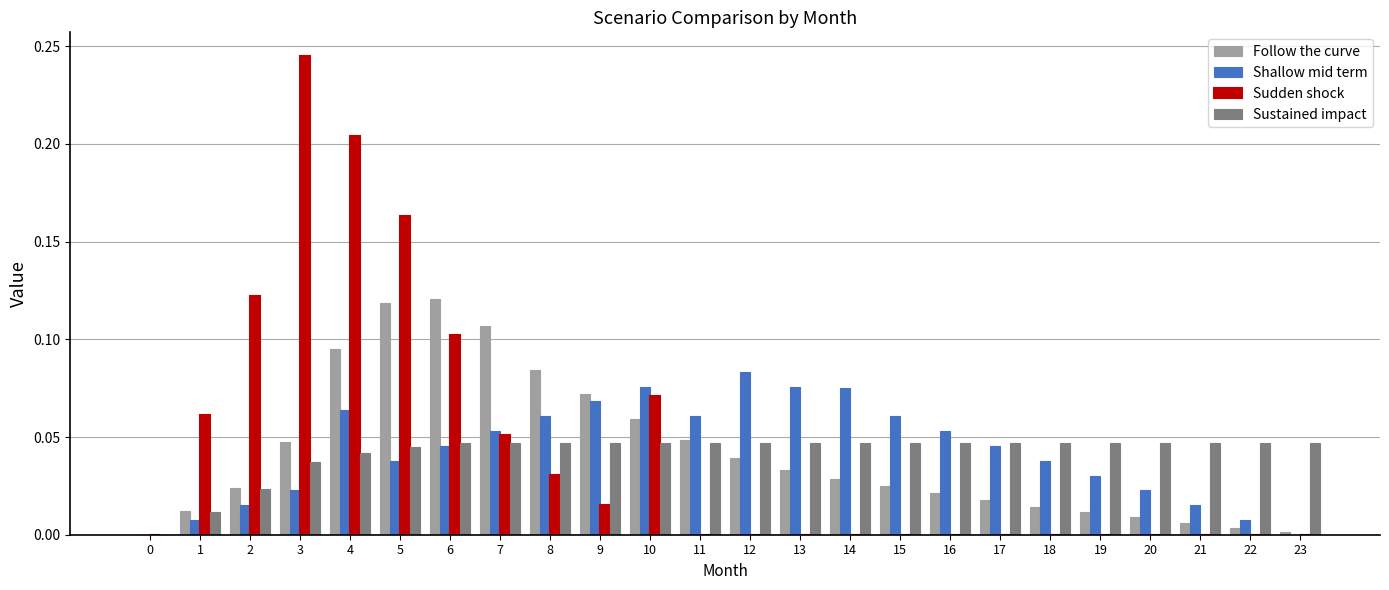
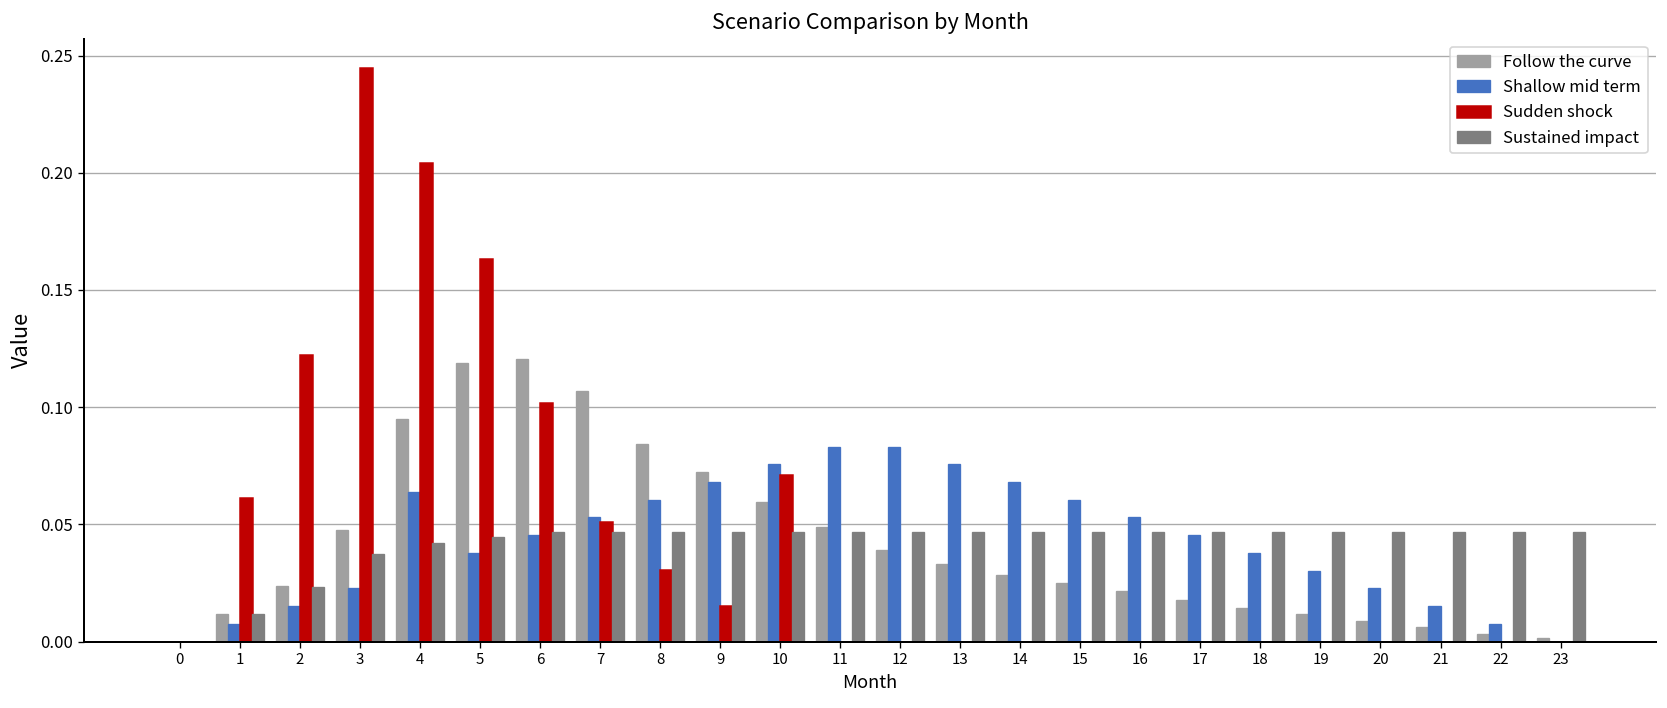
Shallow mid term, 11: 0.061 -> 0.083
Shallow mid term, 14: 0.075 -> 0.068
